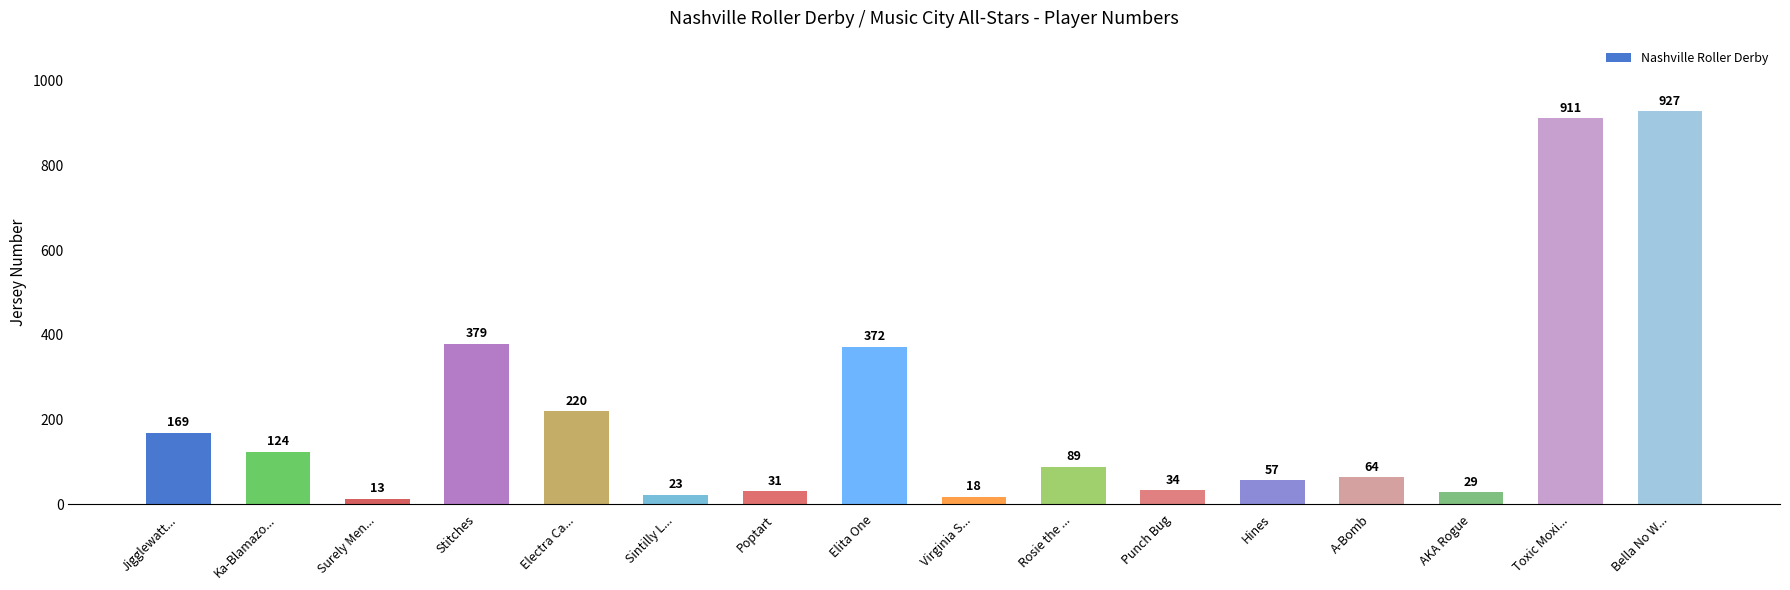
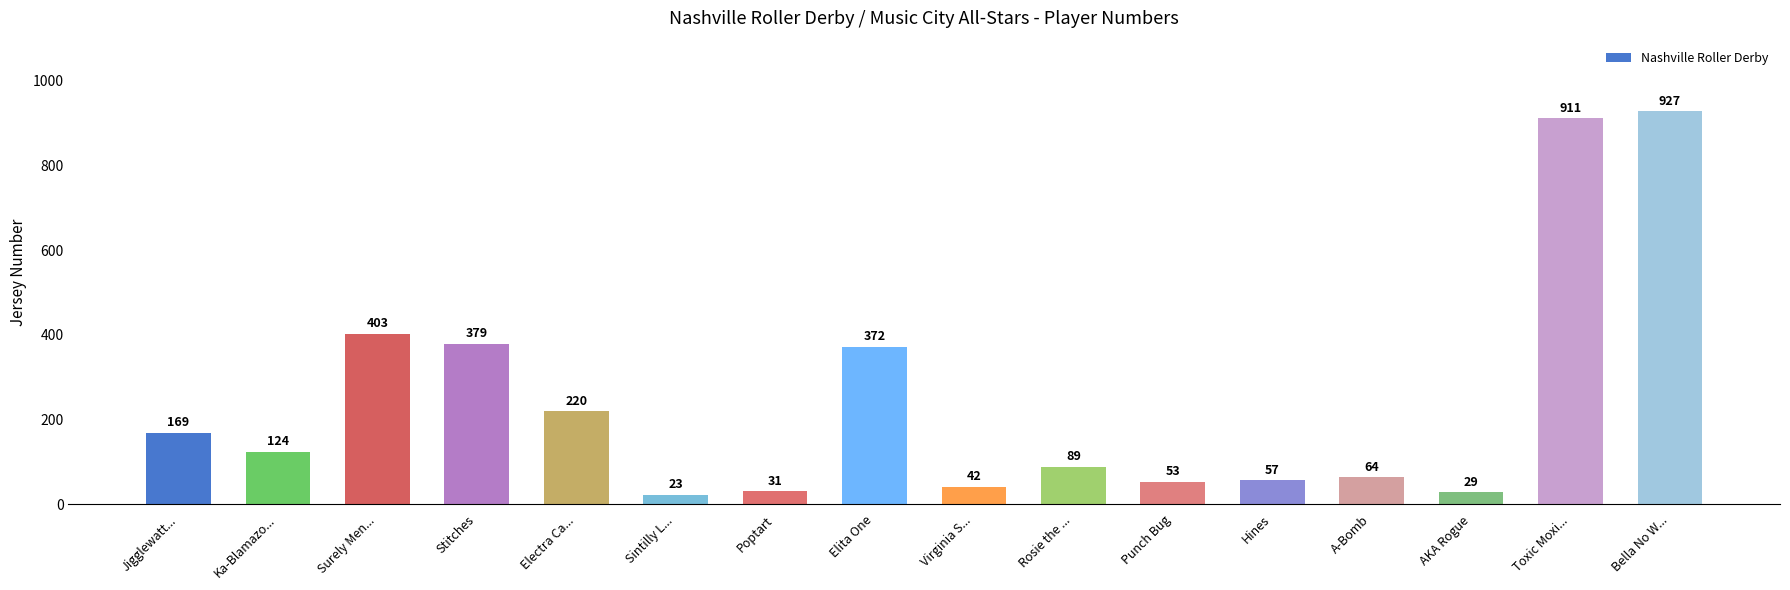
Surely Men...: 13 -> 403
Virginia S...: 18 -> 42
Punch Bug: 34 -> 53
